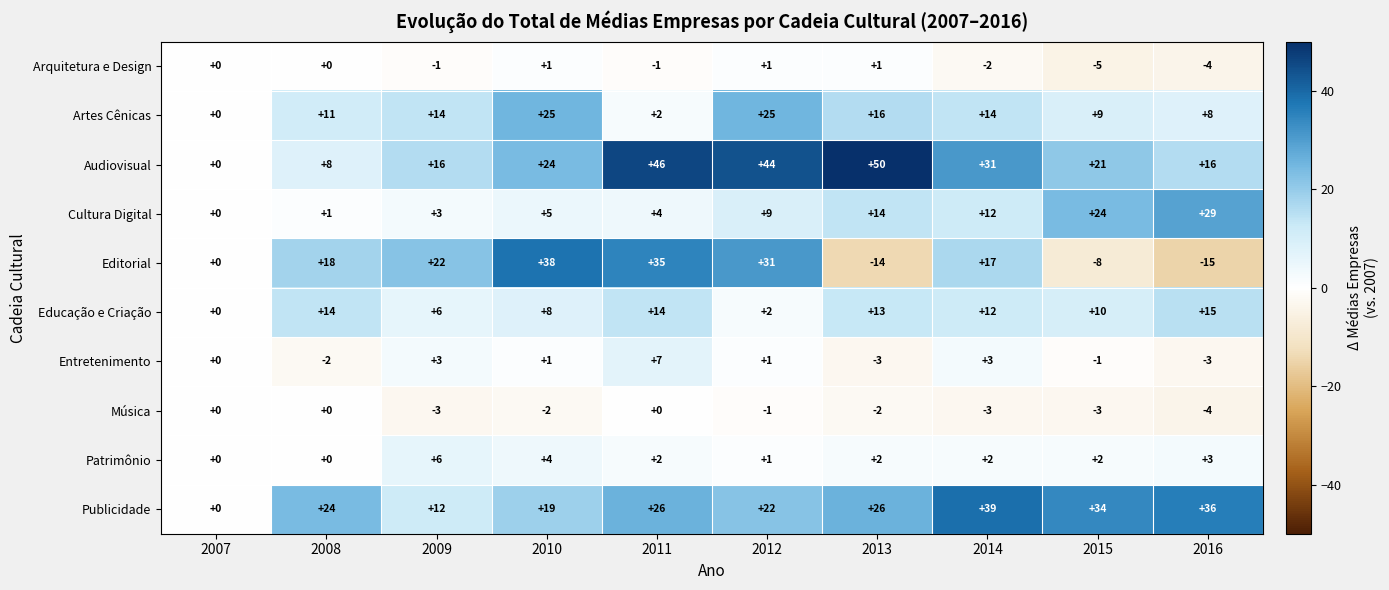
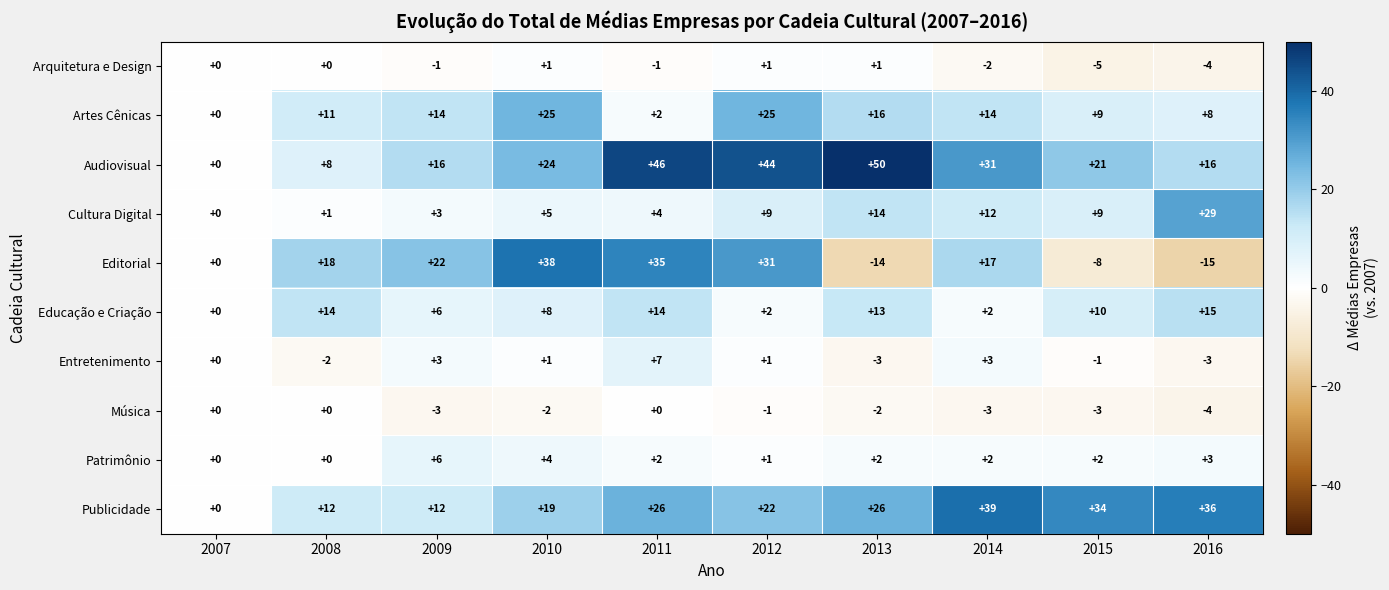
Cultura Digital, 2015: +24 -> +9
Educação e Criação, 2014: +12 -> +2
Publicidade, 2008: +24 -> +12
